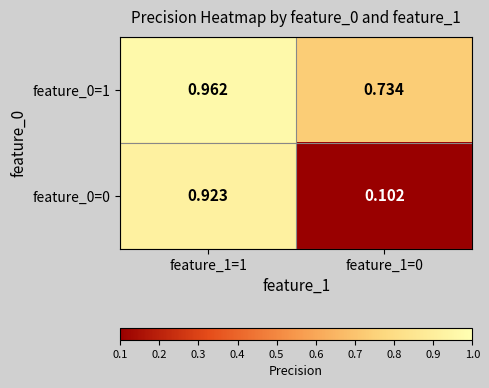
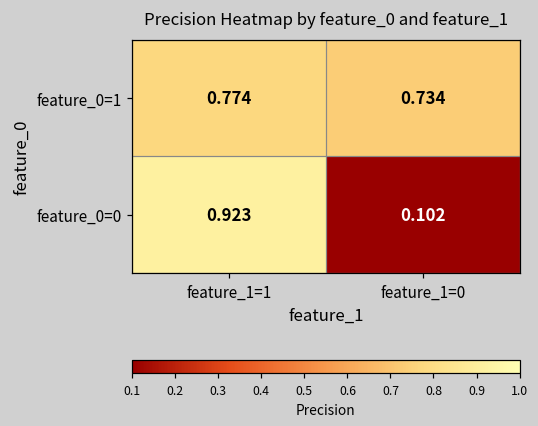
feature_0=1, feature_1=1: 0.962 -> 0.774
